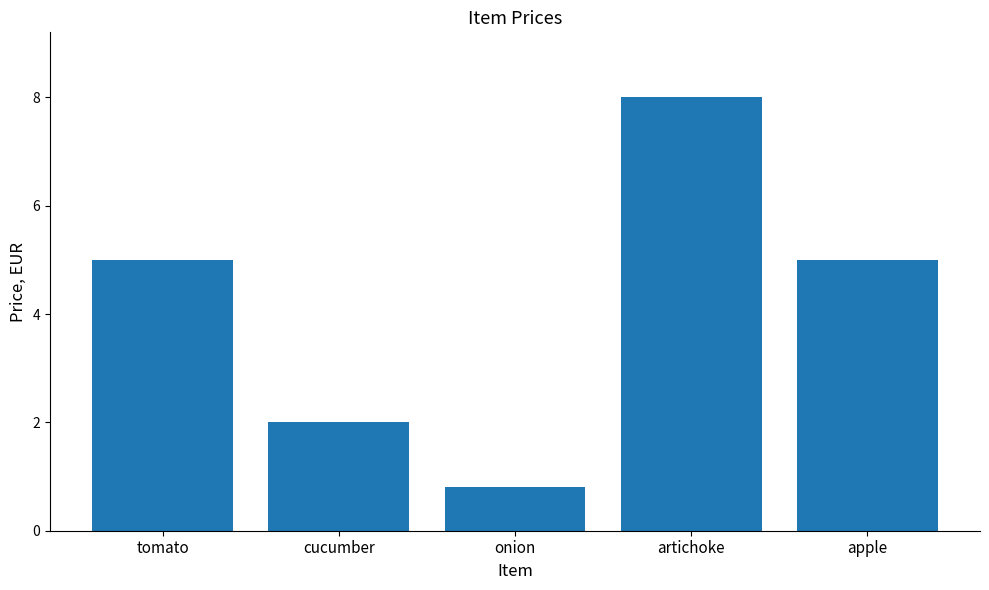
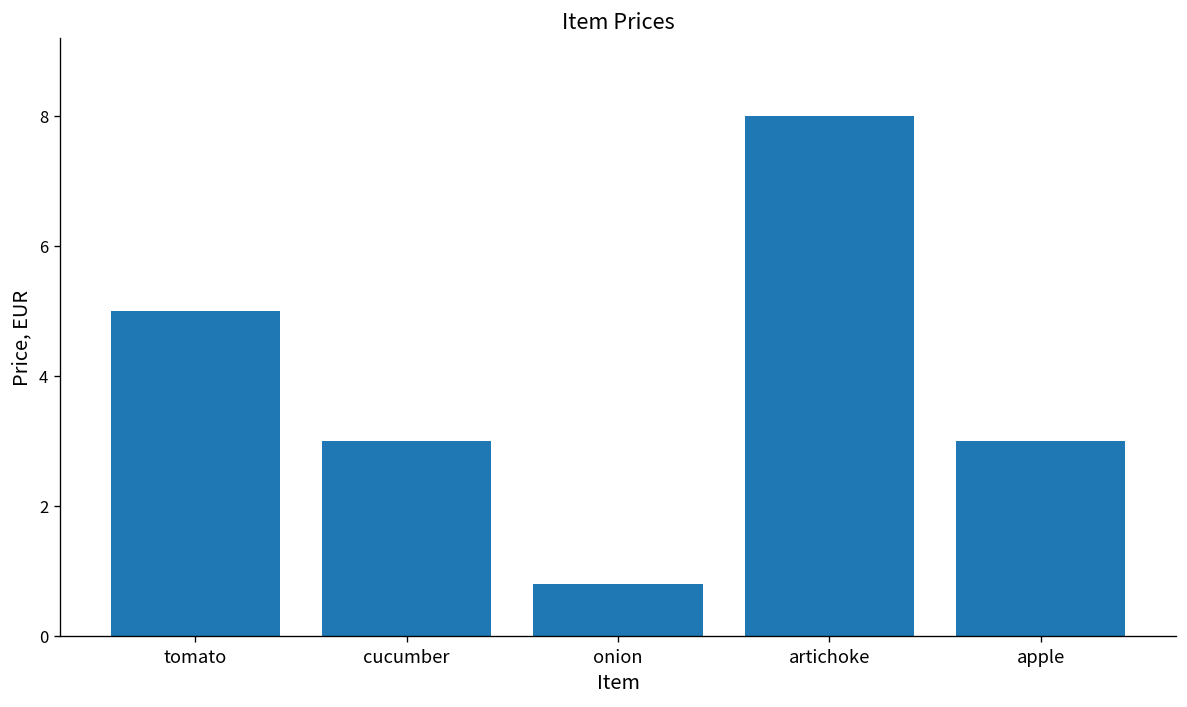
cucumber: 2 -> 3
apple: 5 -> 3
